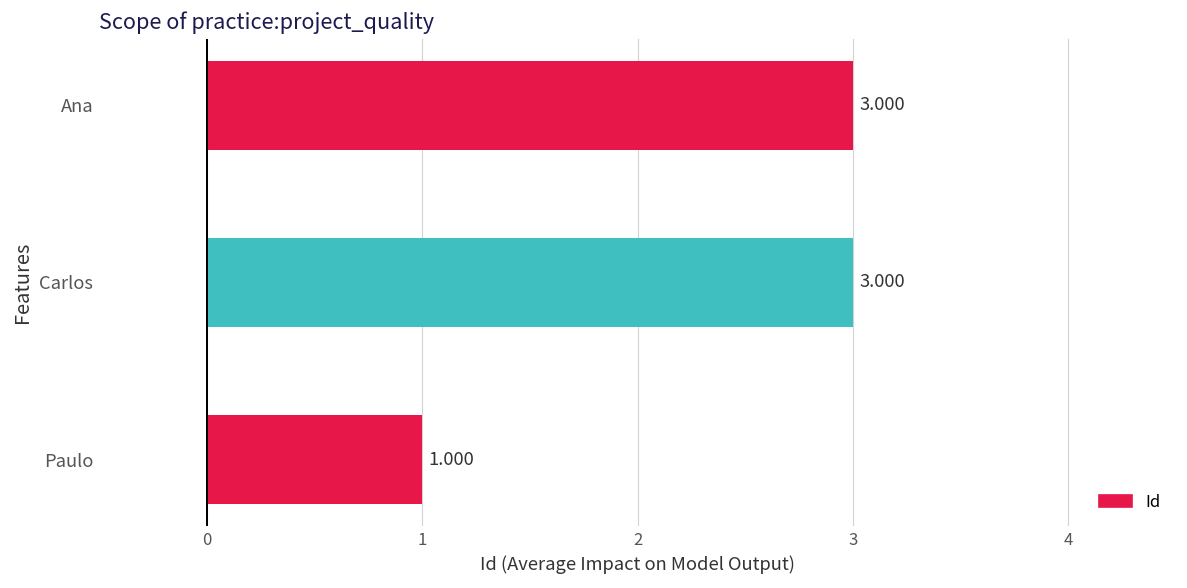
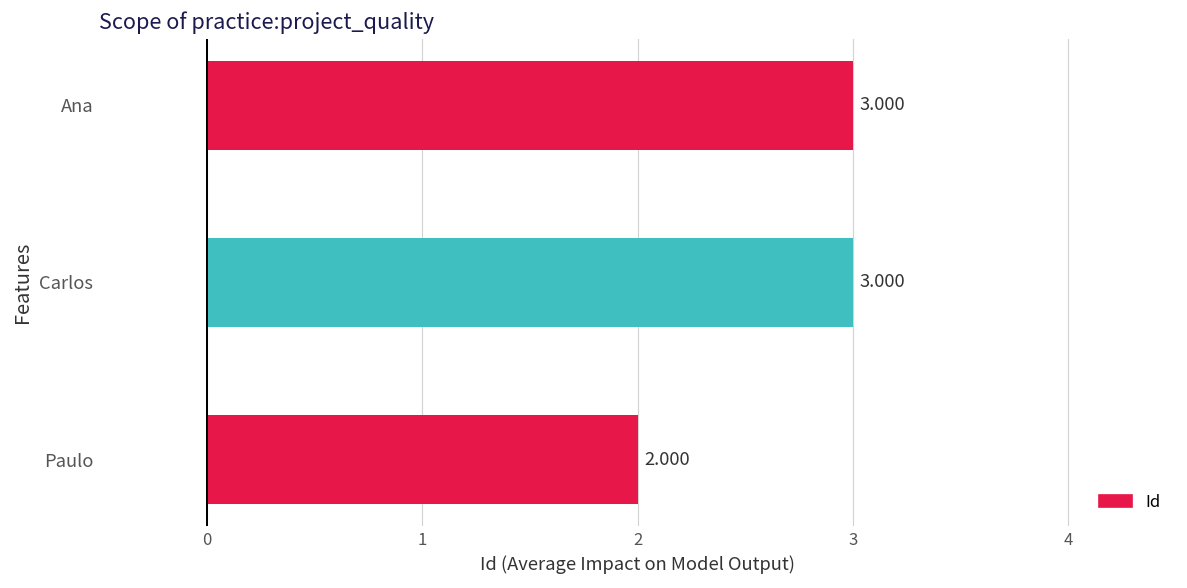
Paulo: 1.000 -> 2.000
